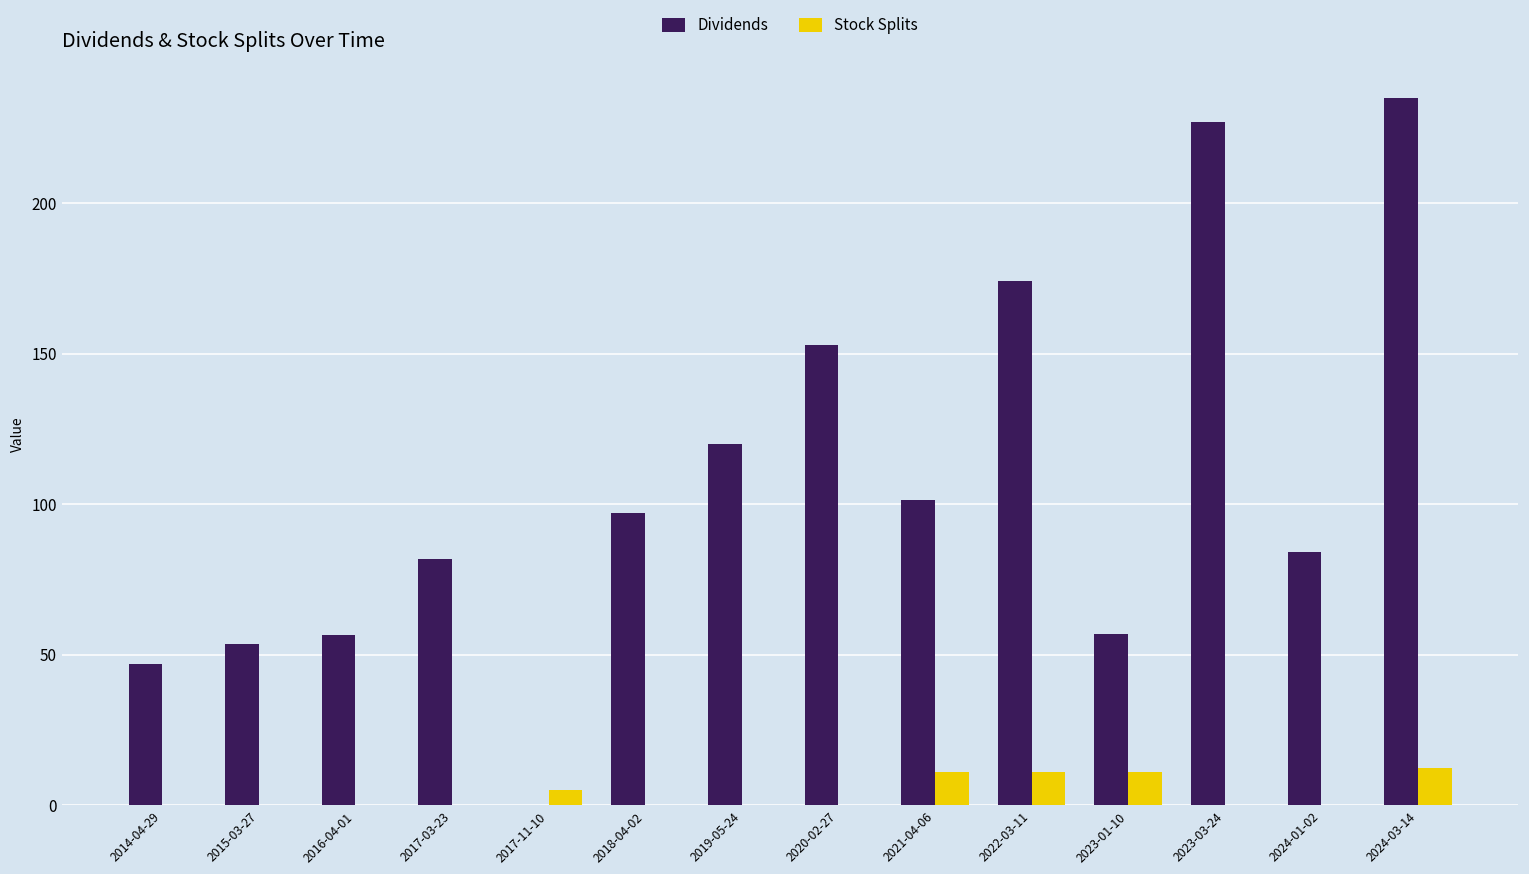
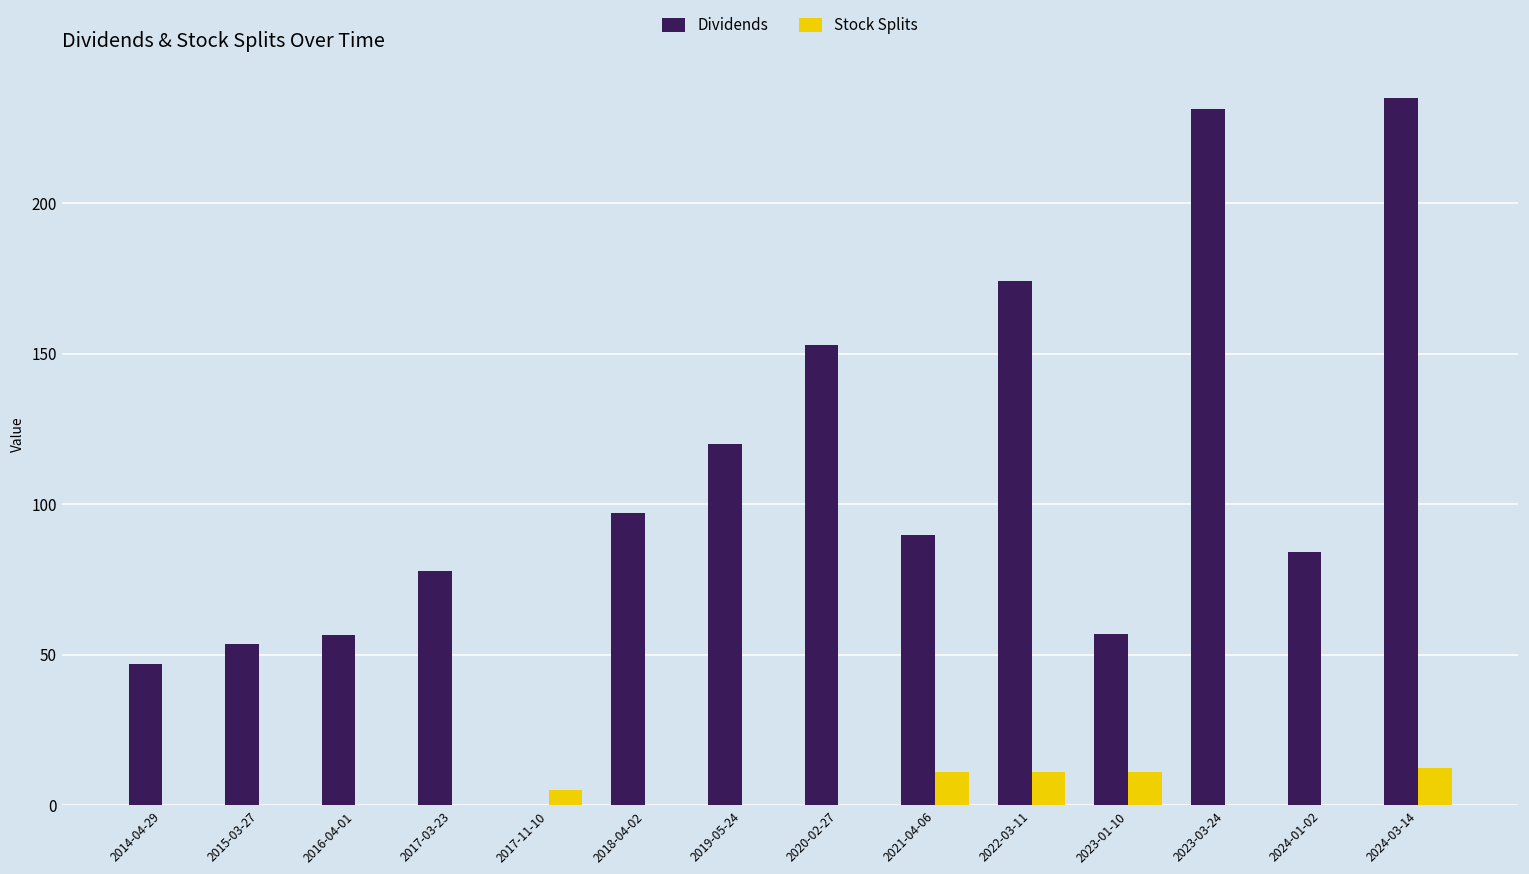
Dividends, 2017-03-23: 82 -> 78
Dividends, 2021-04-06: 101 -> 90
Dividends, 2023-03-24: 227 -> 231
